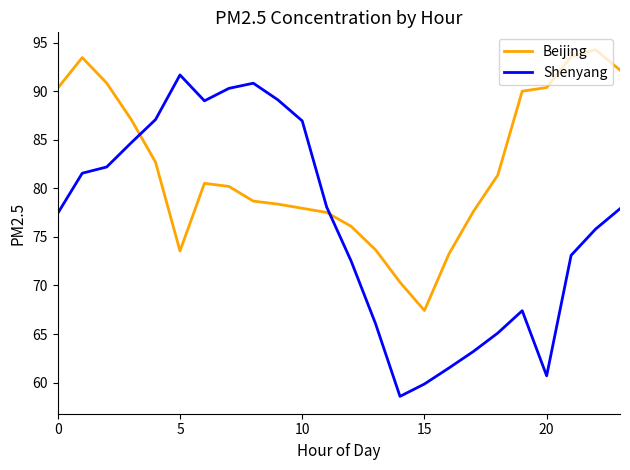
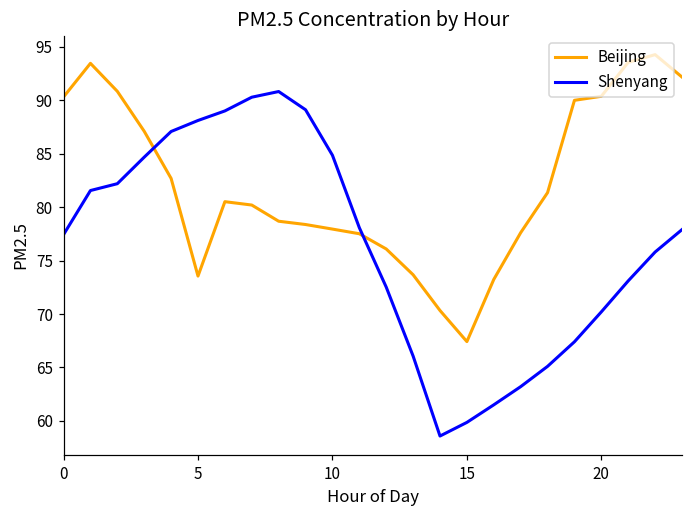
Shenyang, 5: 92 -> 88
Shenyang, 10: 87 -> 85
Shenyang, 20: 61 -> 70
